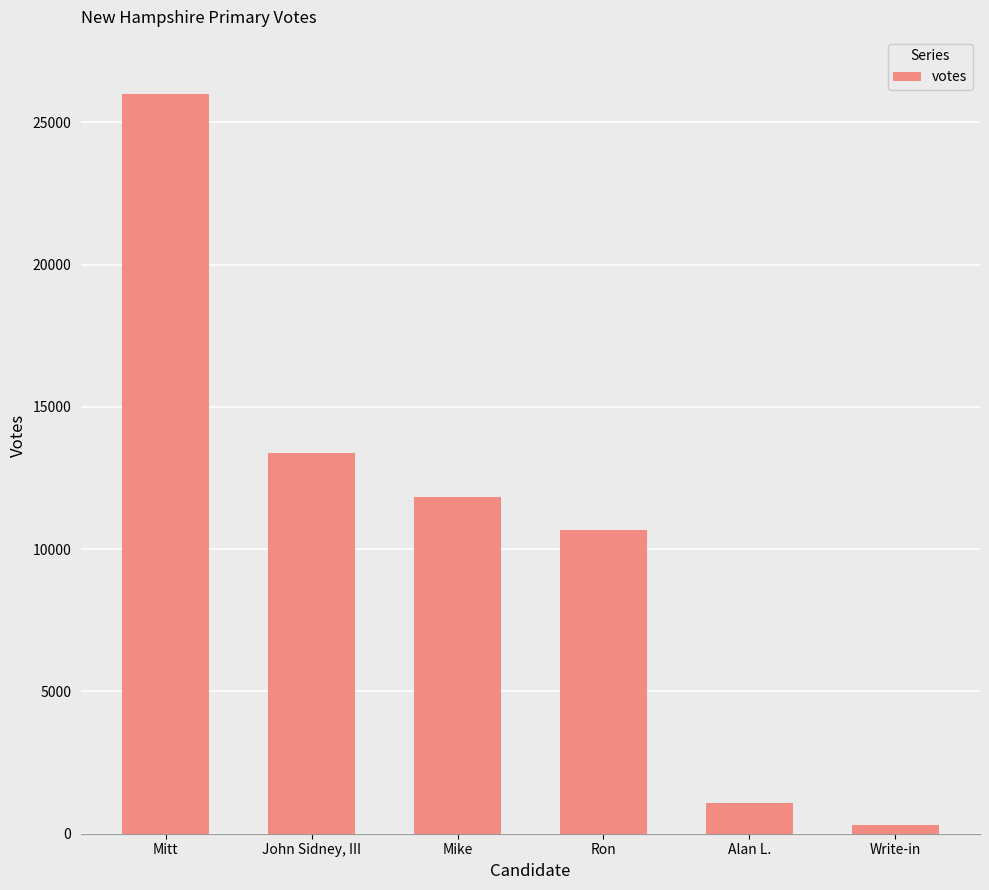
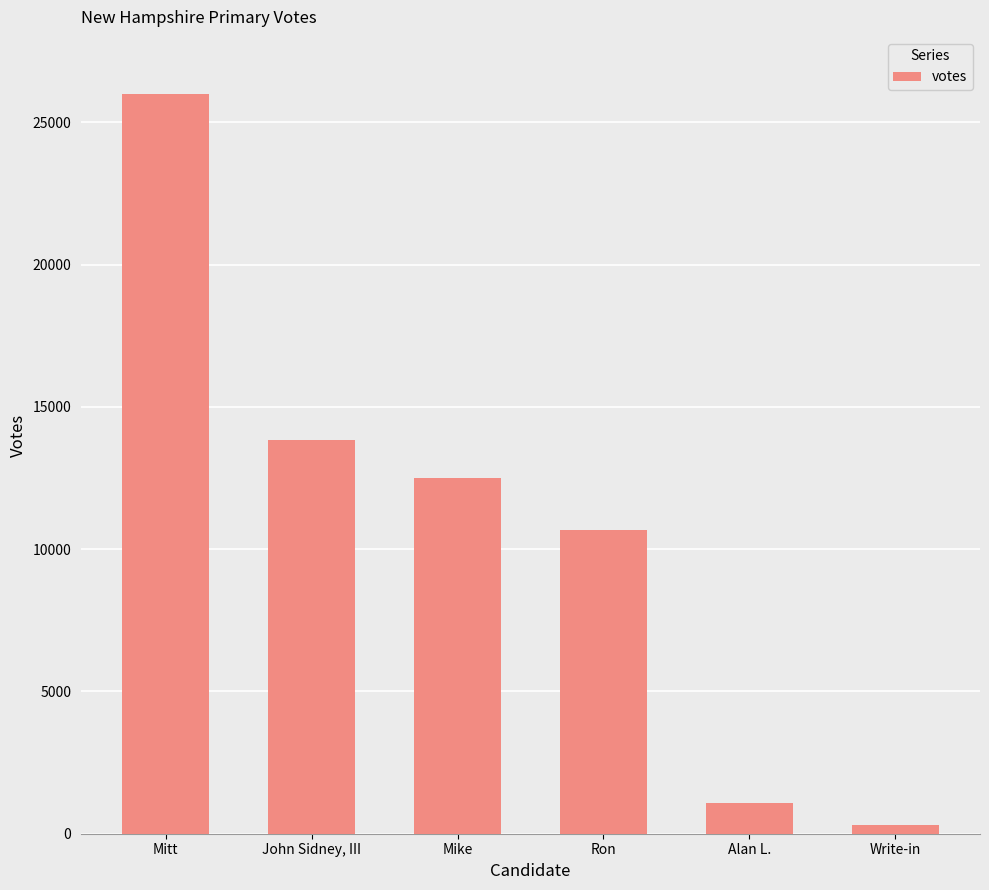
John Sidney, III: 13400 -> 13800
Mike: 11800 -> 12500
